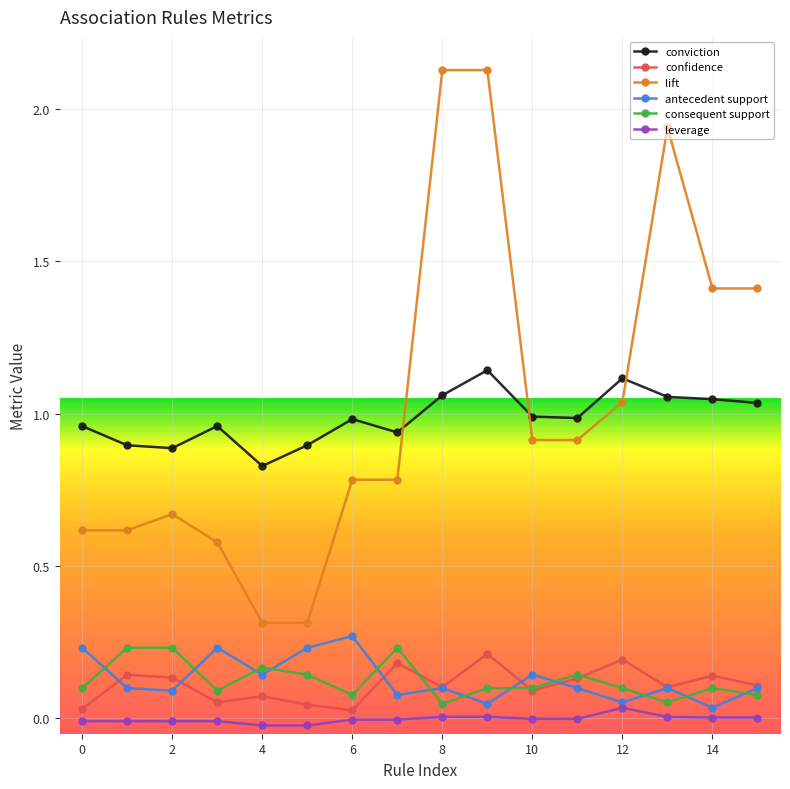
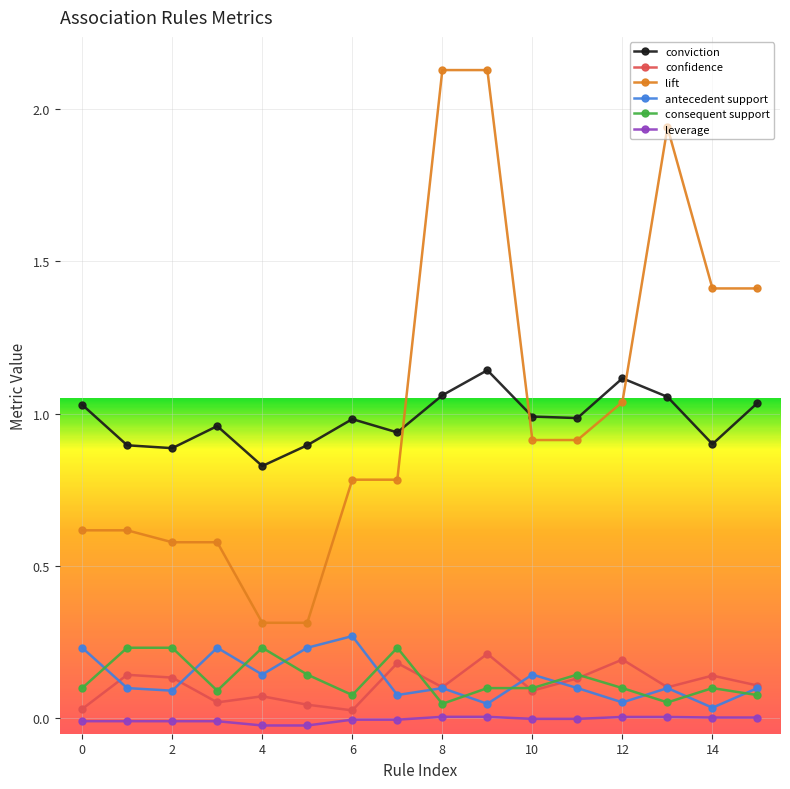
conviction, 0: 0.96 -> 1.03
lift, 2: 0.67 -> 0.58
consequent support, 4: 0.17 -> 0.23
leverage, 12: 0.04 -> 0.00
conviction, 14: 1.05 -> 0.90
